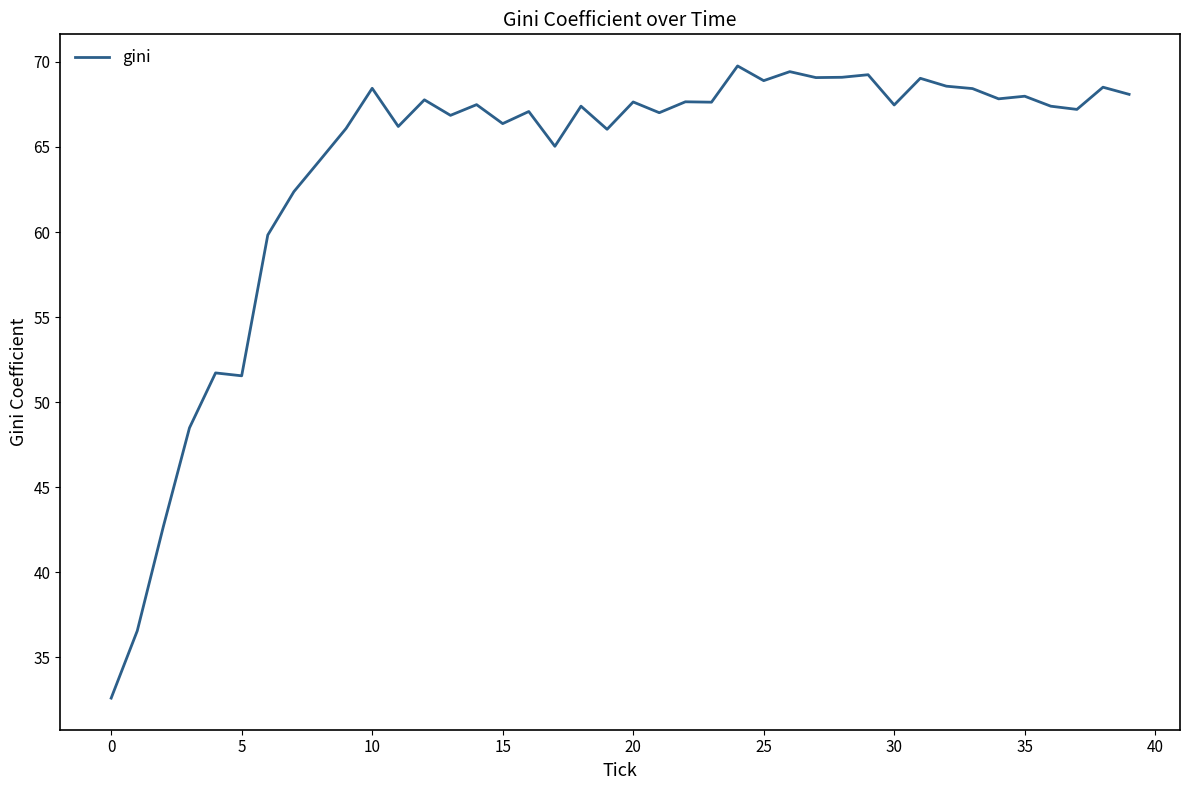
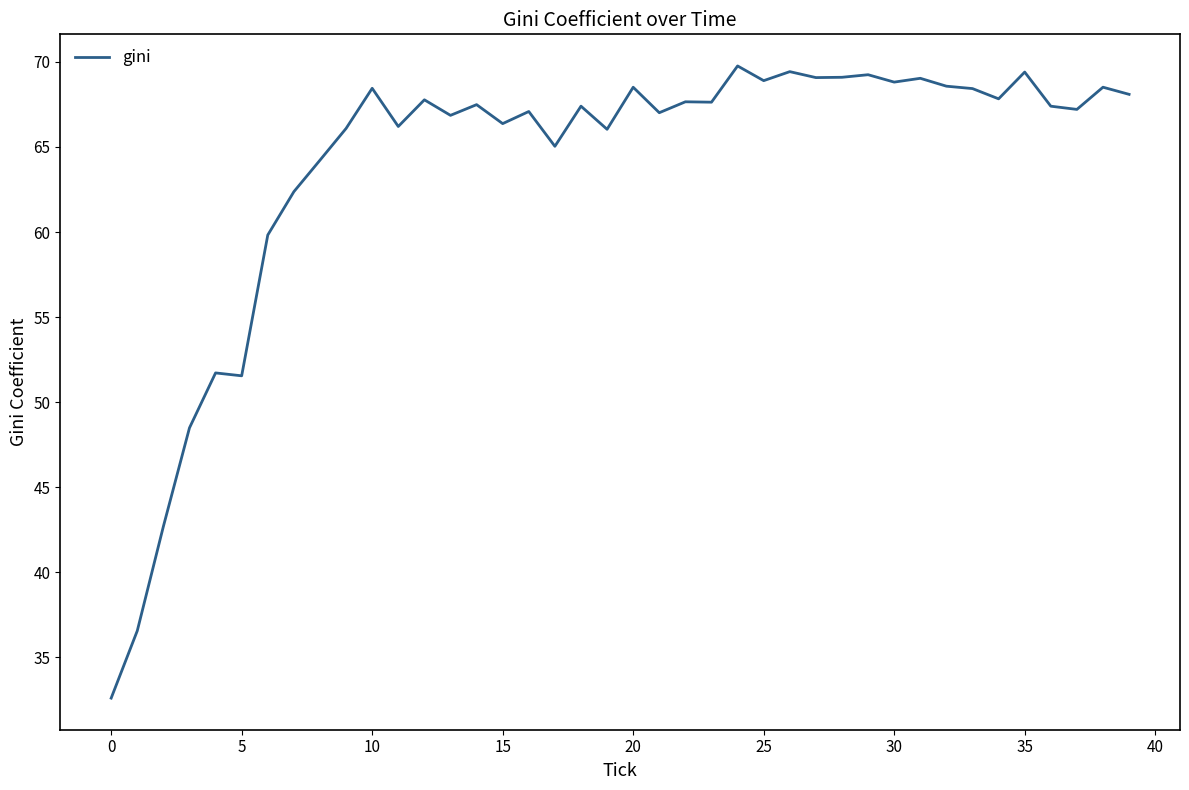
20: 67.6 -> 68.5
30: 67.5 -> 68.8
35: 68.0 -> 69.4
